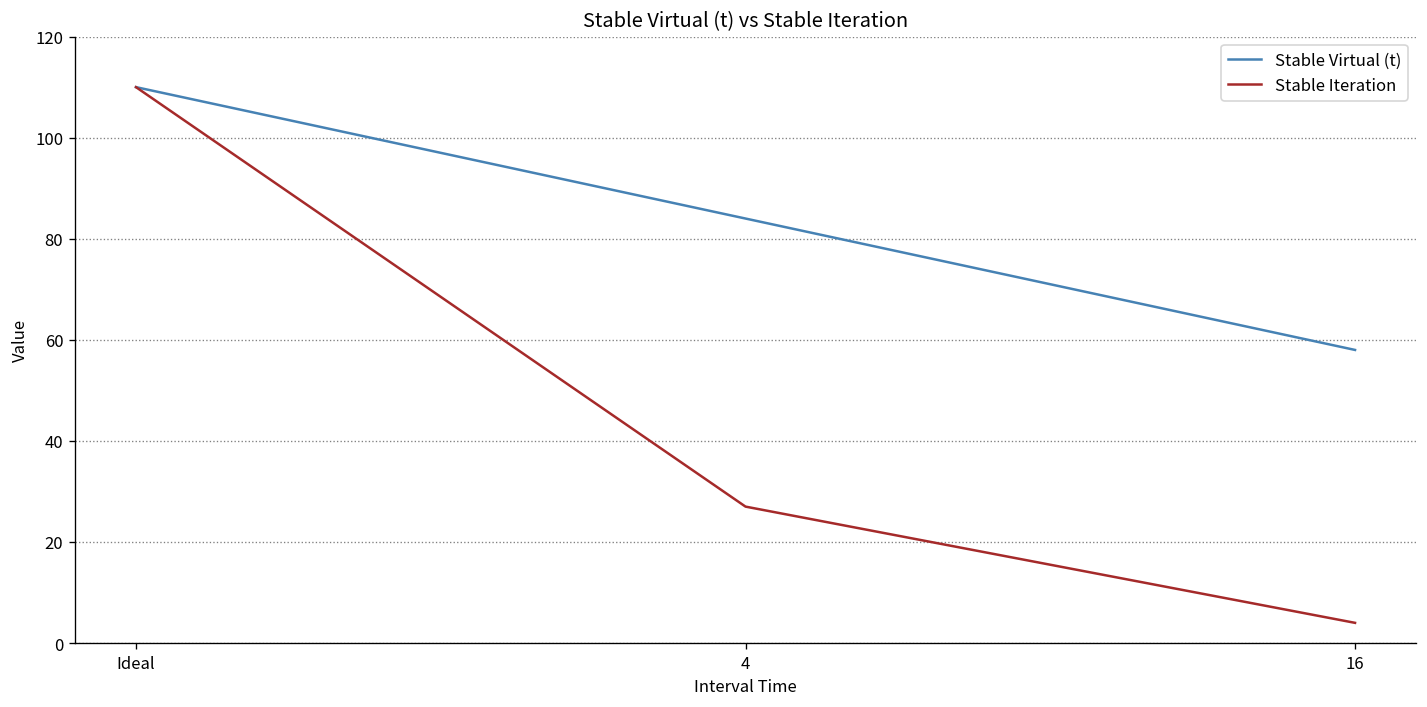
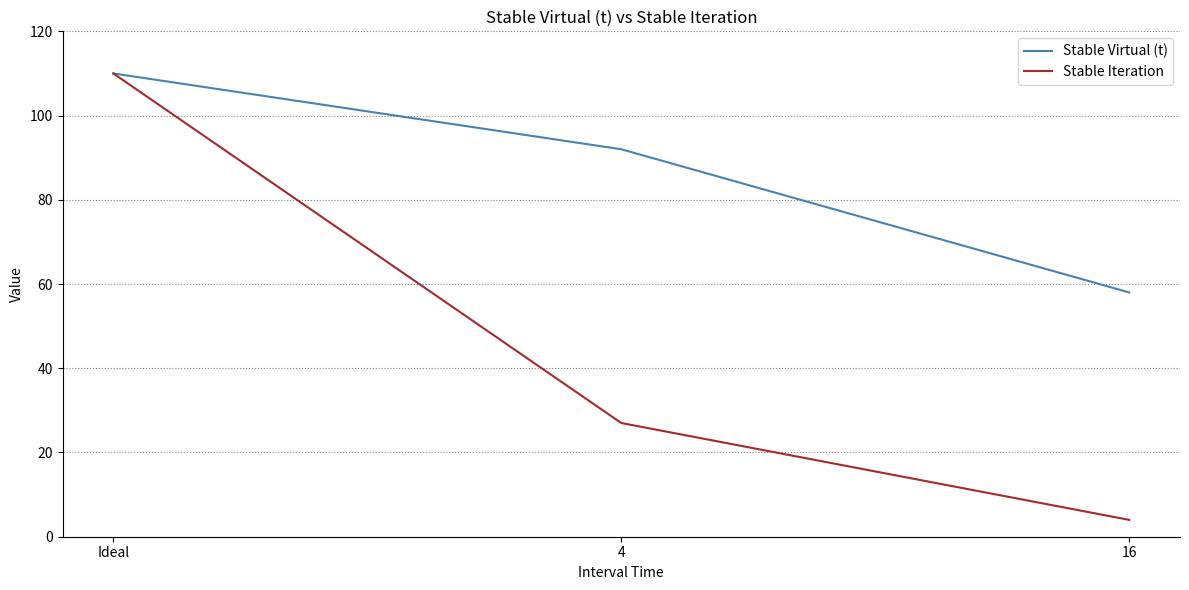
Stable Virtual (t), 4: 84 -> 92
